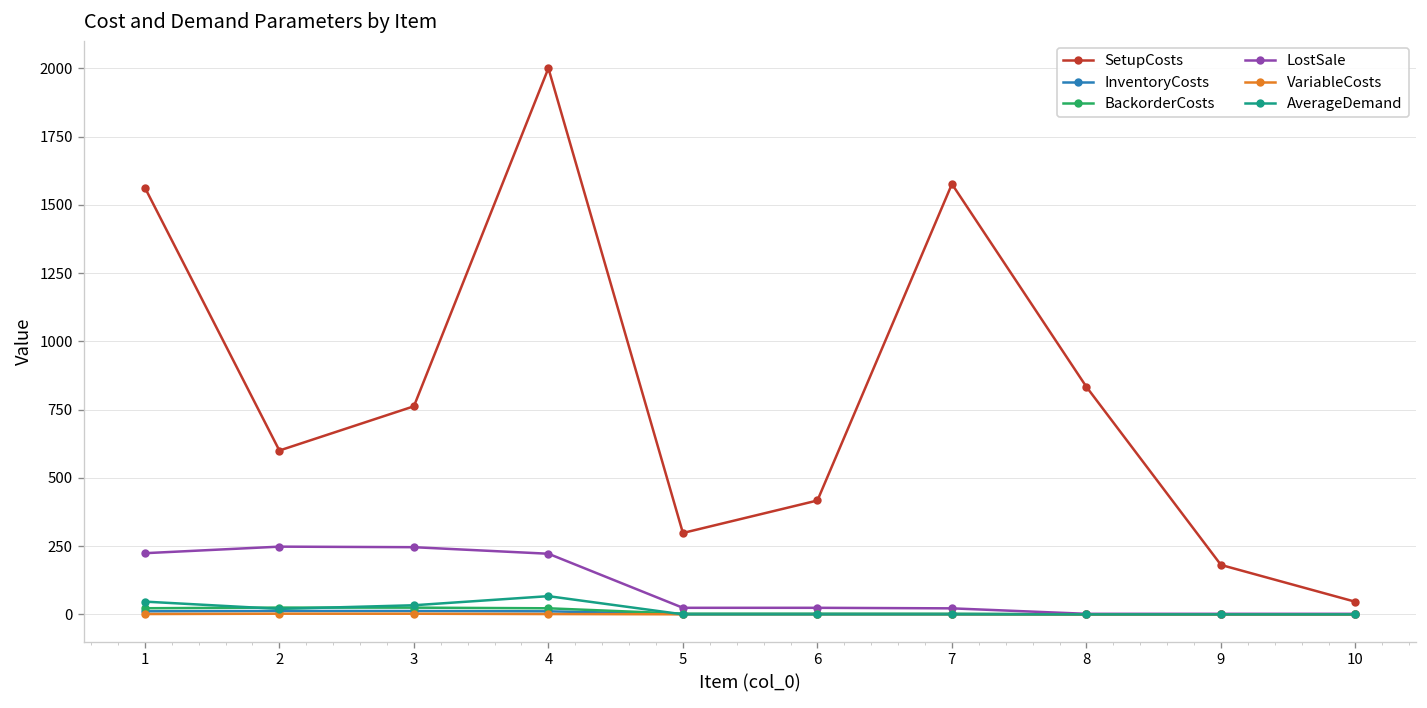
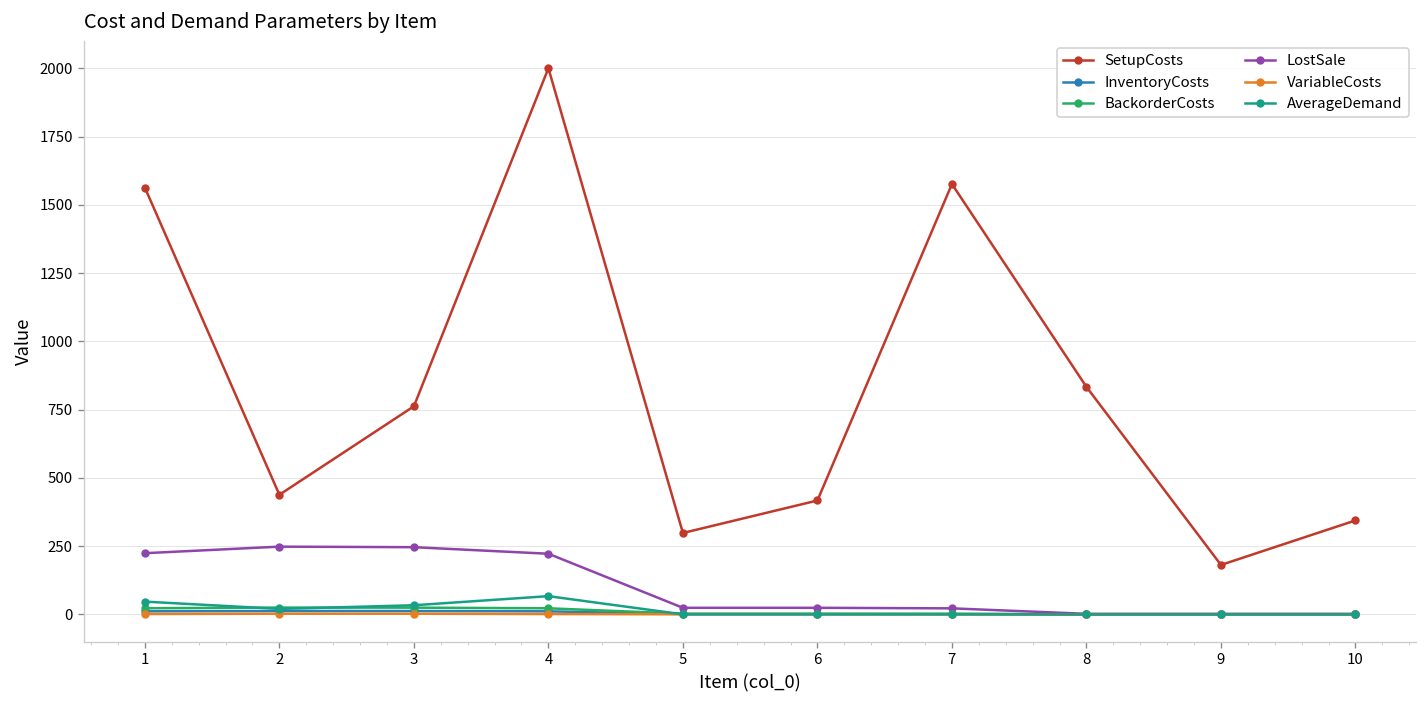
SetupCosts, 2: 600 -> 440
SetupCosts, 10: 50 -> 340
